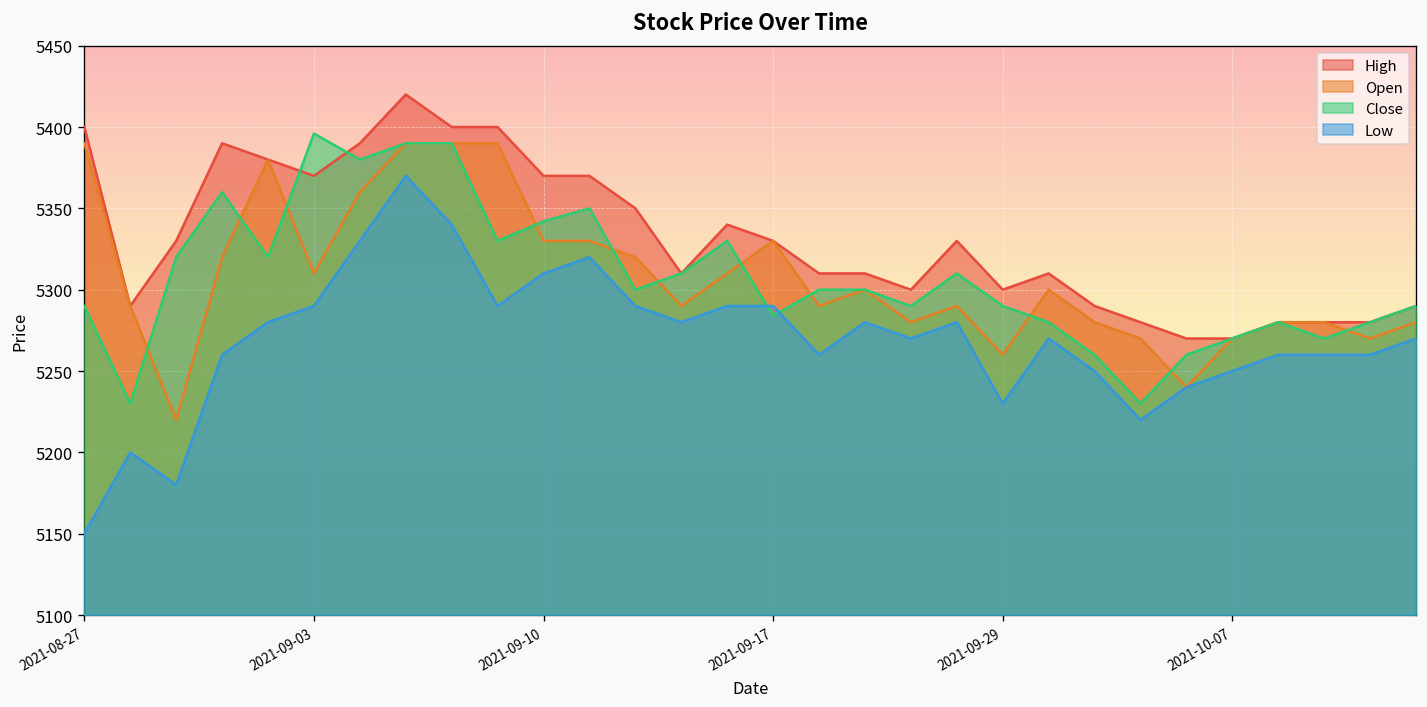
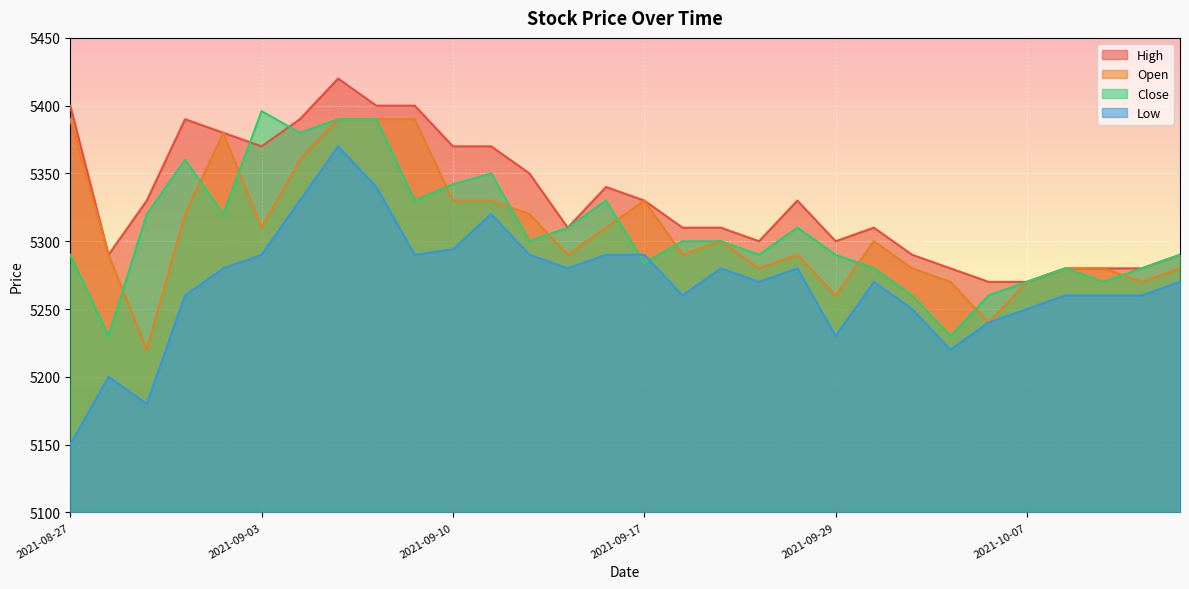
Low, 2021-09-10: 5310 -> 5294
